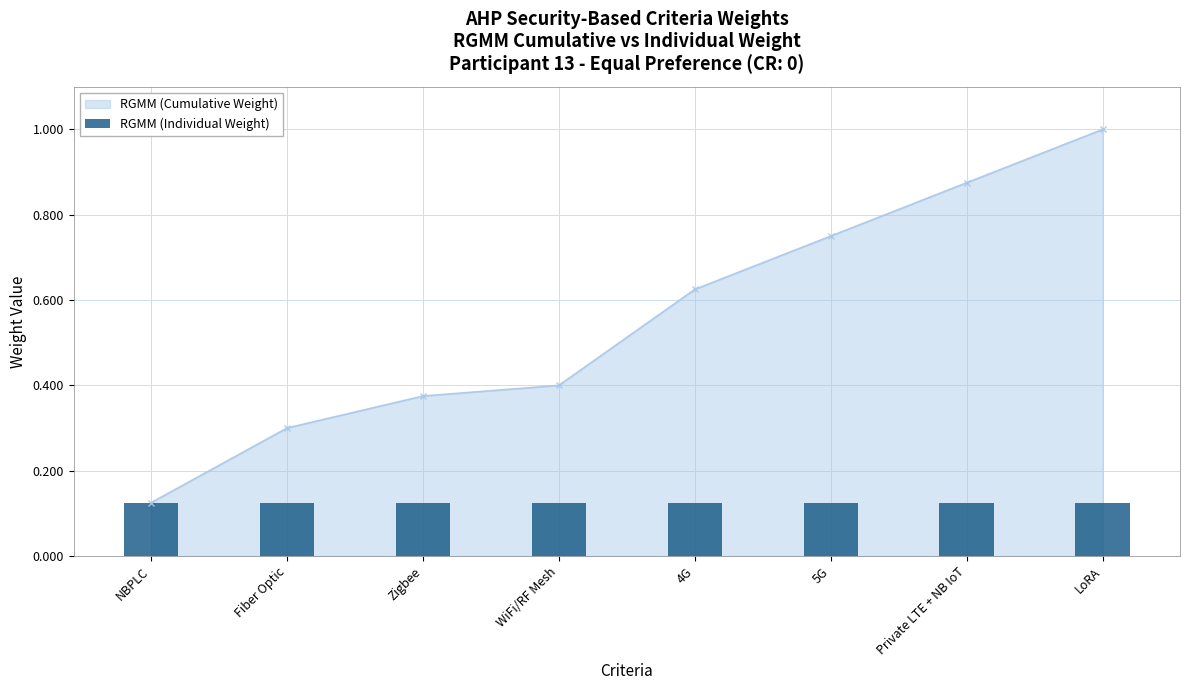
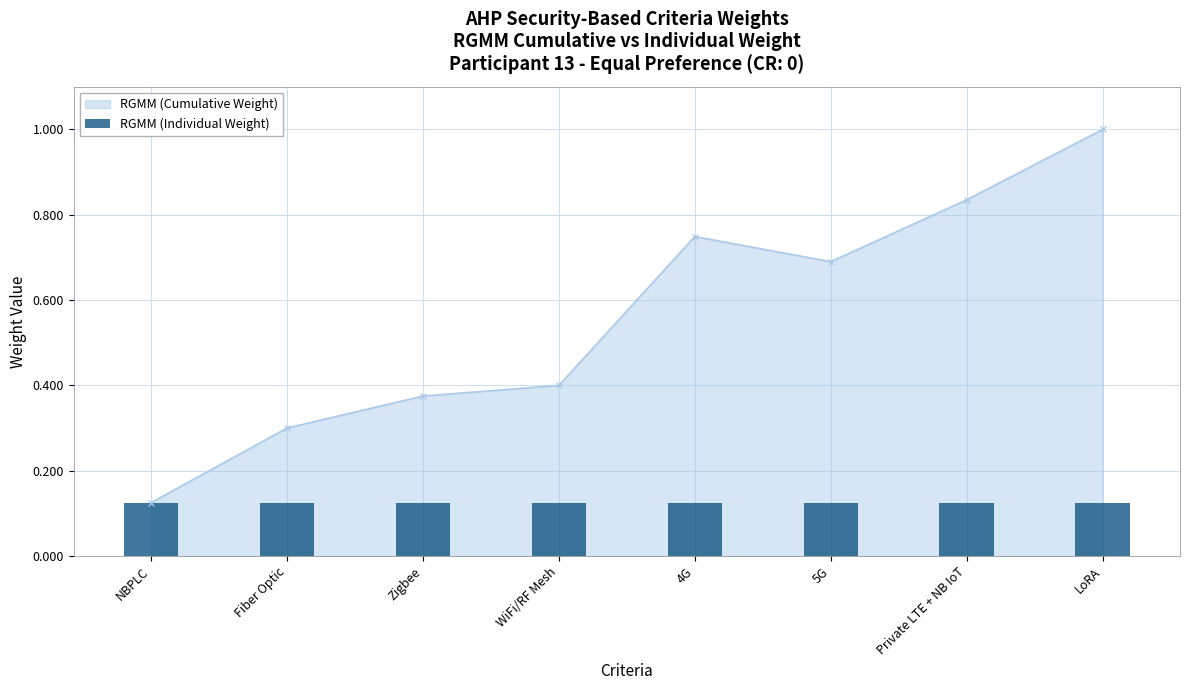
RGMM (Cumulative Weight), 4G: 0.63 -> 0.75
RGMM (Cumulative Weight), 5G: 0.75 -> 0.69
RGMM (Cumulative Weight), Private LTE + NB IoT: 0.88 -> 0.84
